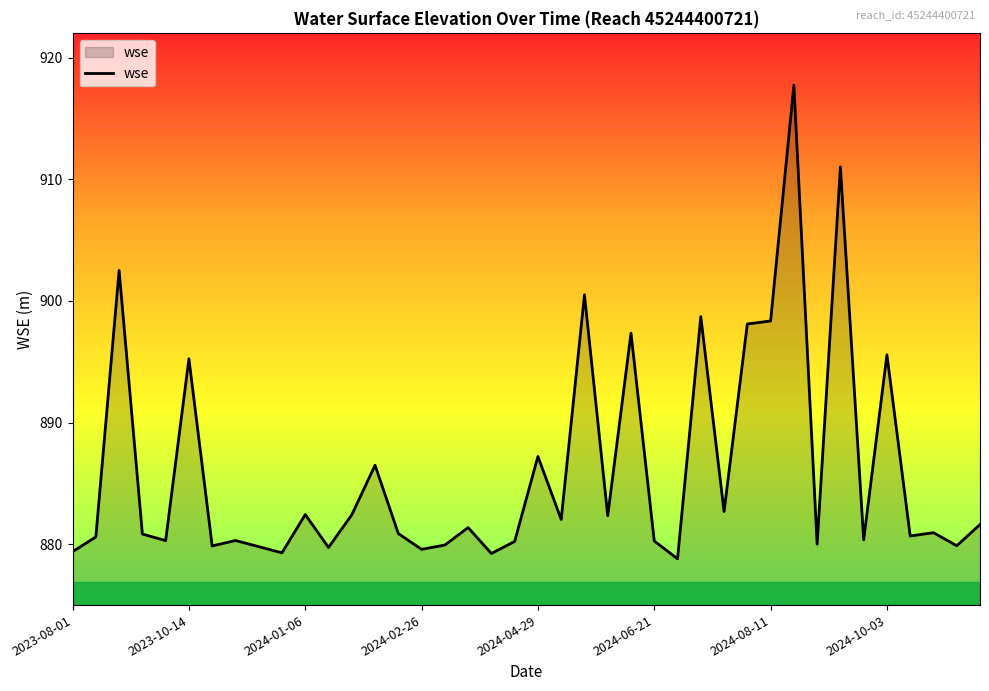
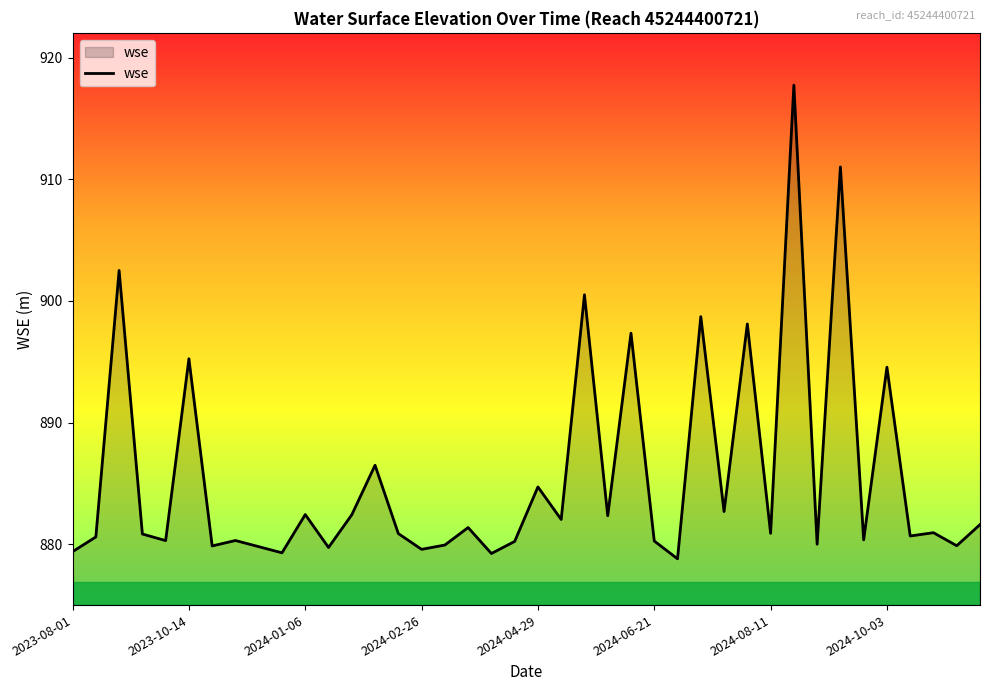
2024-04-29: 887.2 -> 884.7
2024-08-11: 898.4 -> 880.9
2024-10-03: 895.6 -> 894.6
